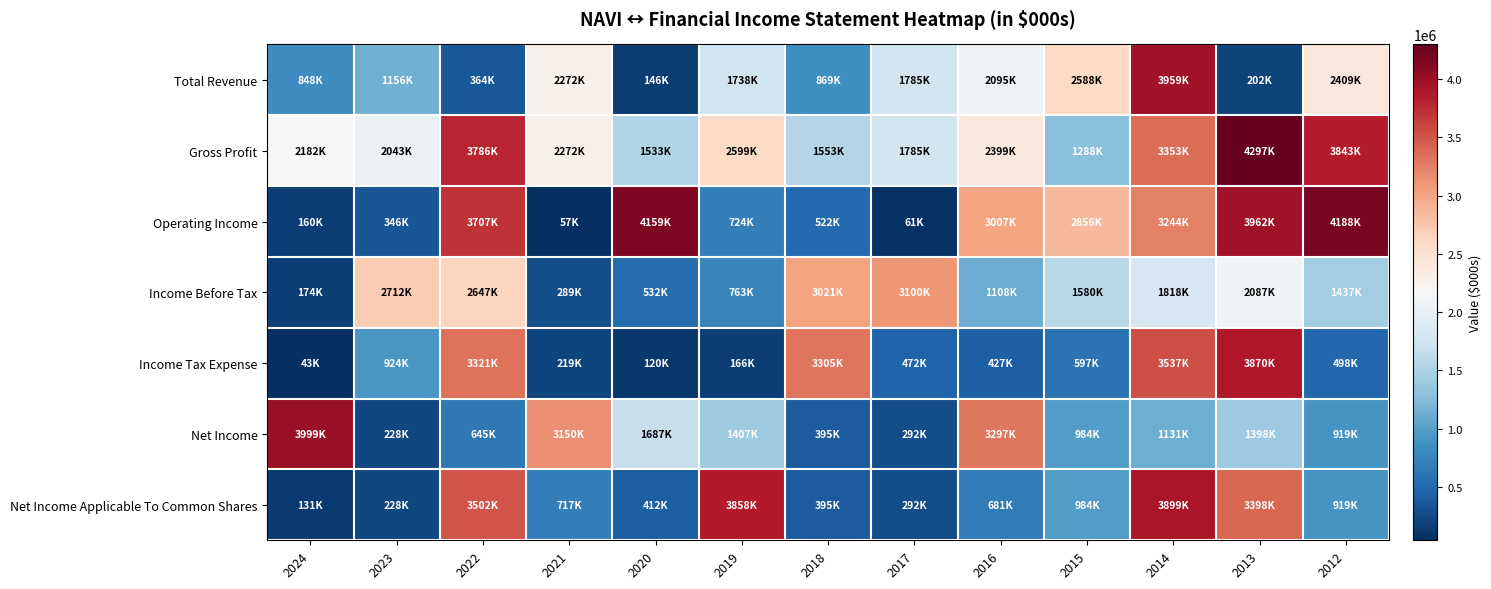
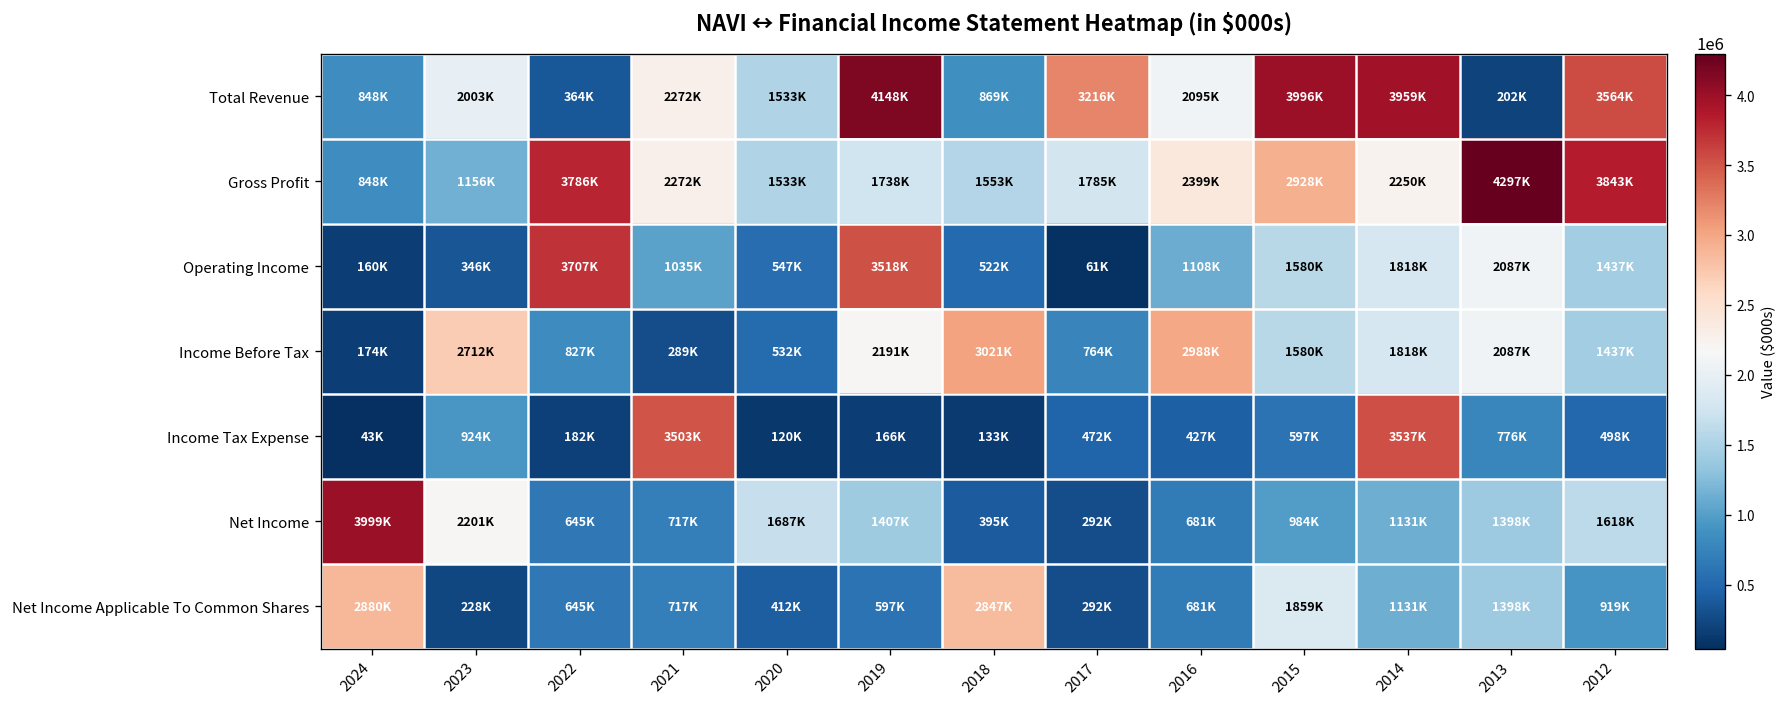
Total Revenue, 2023: 1156K -> 2003K
Total Revenue, 2020: 146K -> 1533K
Total Revenue, 2019: 1738K -> 4148K
Total Revenue, 2017: 1785K -> 3216K
Total Revenue, 2015: 2588K -> 3996K
Total Revenue, 2012: 2409K -> 3564K
Gross Profit, 2024: 2182K -> 848K
Gross Profit, 2023: 2043K -> 1156K
Gross Profit, 2019: 2599K -> 1738K
Gross Profit, 2015: 1288K -> 2928K
Gross Profit, 2014: 3353K -> 2250K
Operating Income, 2021: 57K -> 1035K
Operating Income, 2020: 4159K -> 547K
Operating Income, 2019: 724K -> 3518K
Operating Income, 2016: 3007K -> 1108K
Operating Income, 2015: 2856K -> 1580K
Operating Income, 2014: 3244K -> 1818K
Operating Income, 2013: 3962K -> 2087K
Operating Income, 2012: 4188K -> 1437K
Income Before Tax, 2022: 2647K -> 827K
Income Before Tax, 2019: 763K -> 2191K
Income Before Tax, 2017: 3100K -> 764K
Income Before Tax, 2016: 1108K -> 2988K
Income Tax Expense, 2022: 3321K -> 182K
Income Tax Expense, 2021: 219K -> 3503K
Income Tax Expense, 2018: 3305K -> 133K
Income Tax Expense, 2013: 3870K -> 776K
Net Income, 2023: 228K -> 2201K
Net Income, 2021: 3150K -> 717K
Net Income, 2016: 3297K -> 681K
Net Income, 2012: 919K -> 1618K
Net Income Applicable To Common Shares, 2024: 131K -> 2880K
Net Income Applicable To Common Shares, 2022: 3502K -> 645K
Net Income Applicable To Common Shares, 2019: 3858K -> 597K
Net Income Applicable To Common Shares, 2018: 395K -> 2847K
Net Income Applicable To Common Shares, 2015: 984K -> 1859K
Net Income Applicable To Common Shares, 2014: 3899K -> 1131K
Net Income Applicable To Common Shares, 2013: 3398K -> 1398K
